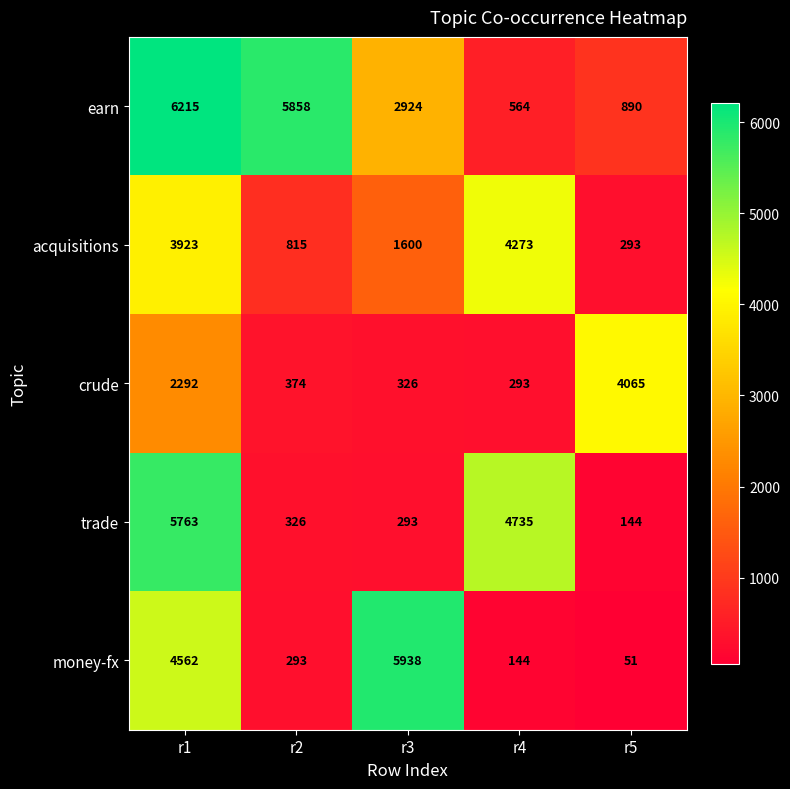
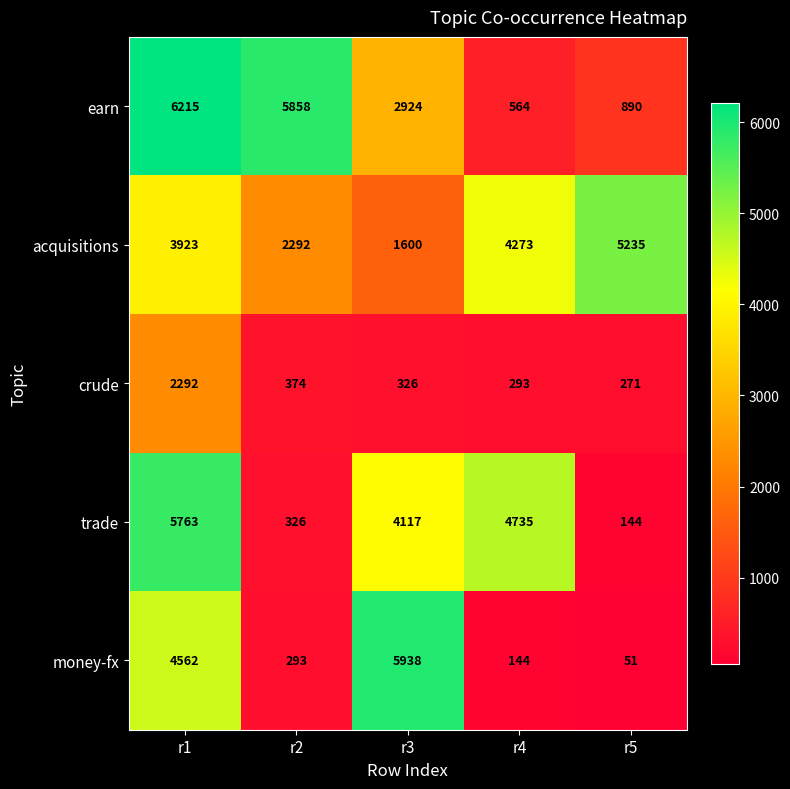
acquisitions, r2: 815 -> 2292
acquisitions, r5: 293 -> 5235
crude, r5: 4065 -> 271
trade, r3: 293 -> 4117
